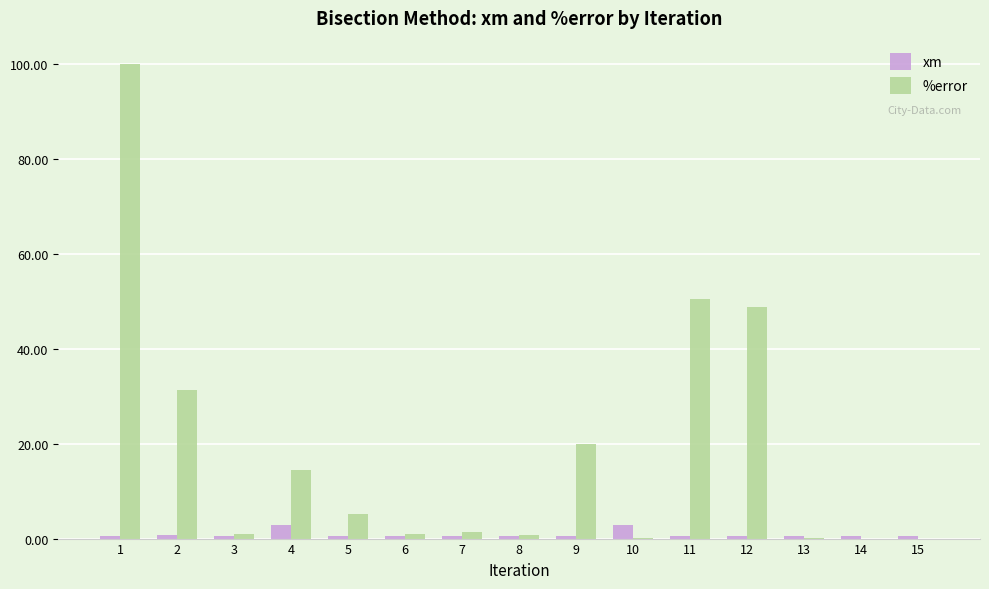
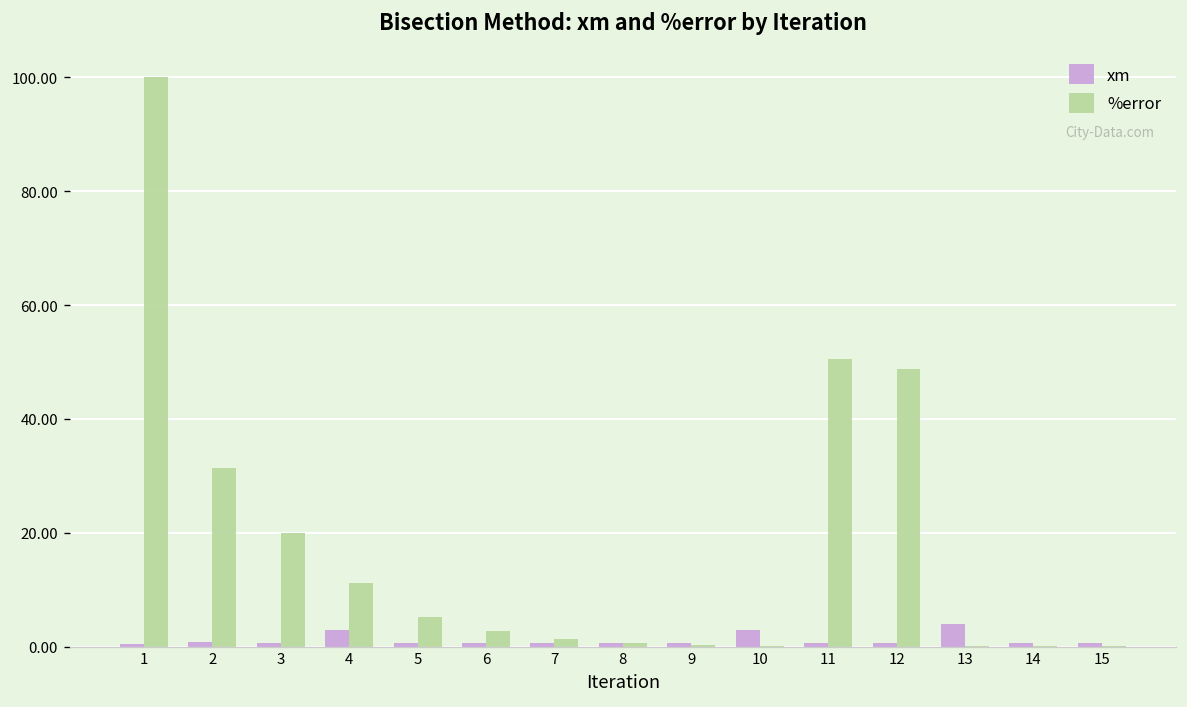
%error, 3: 1 -> 20
%error, 4: 14 -> 11
%error, 6: 1 -> 3
%error, 9: 20 -> 0
xm, 13: 1 -> 4
